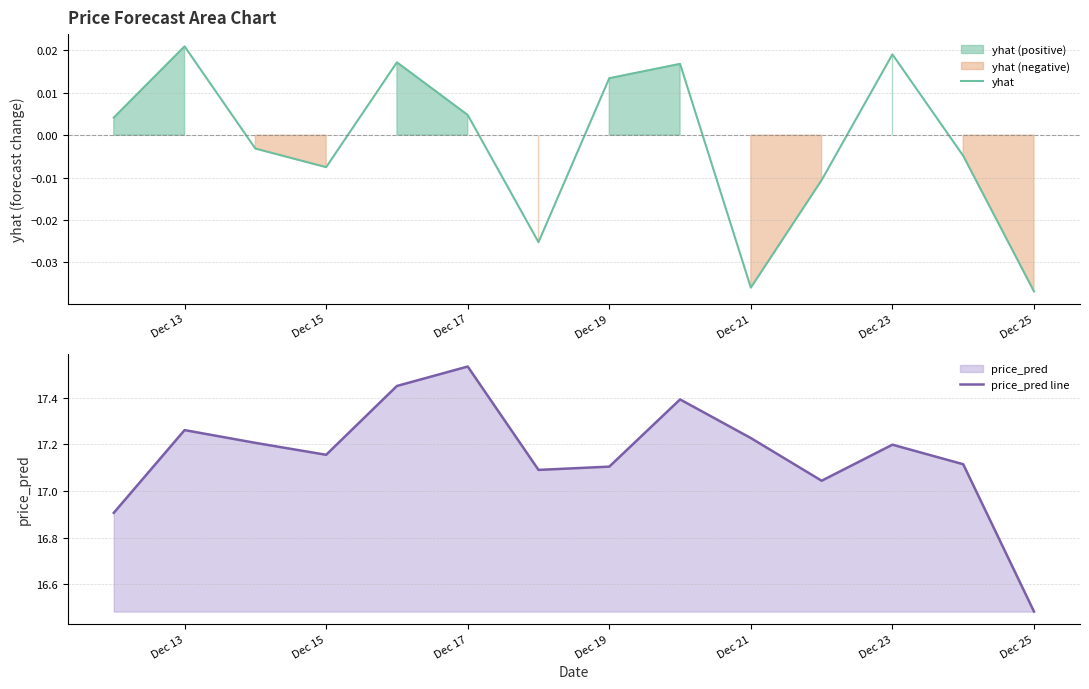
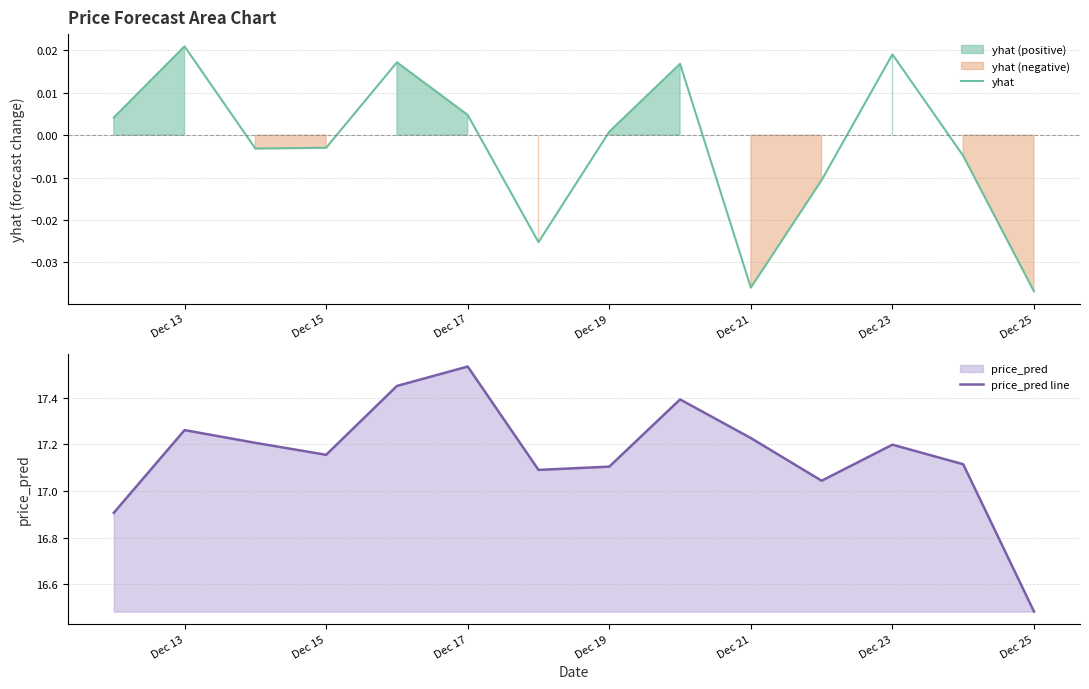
Price Forecast Area Chart, Dec 15: -0.008 -> -0.003
Price Forecast Area Chart, Dec 19: 0.013 -> 0.001
